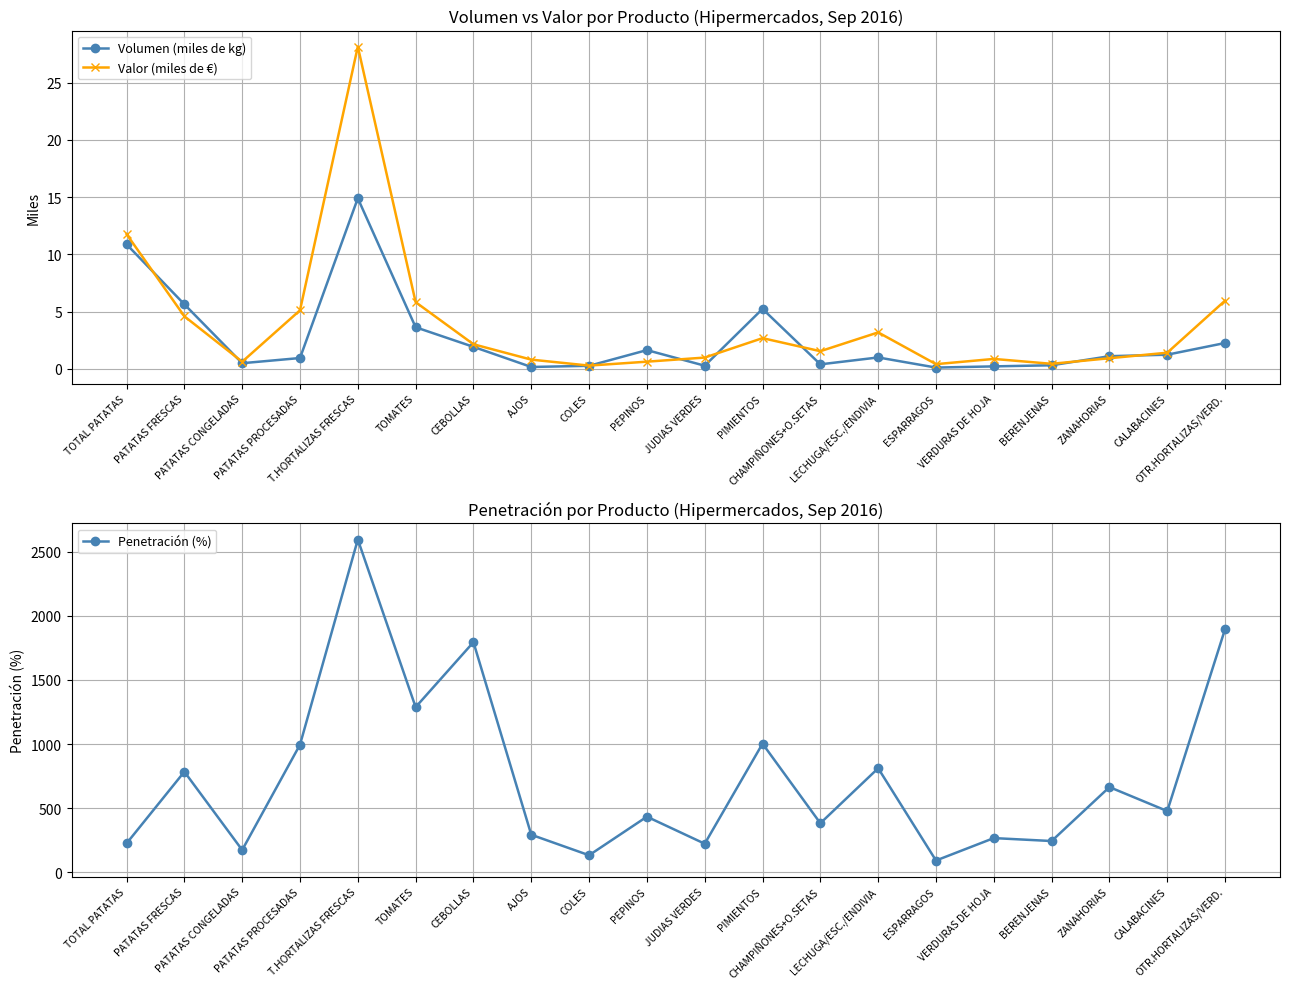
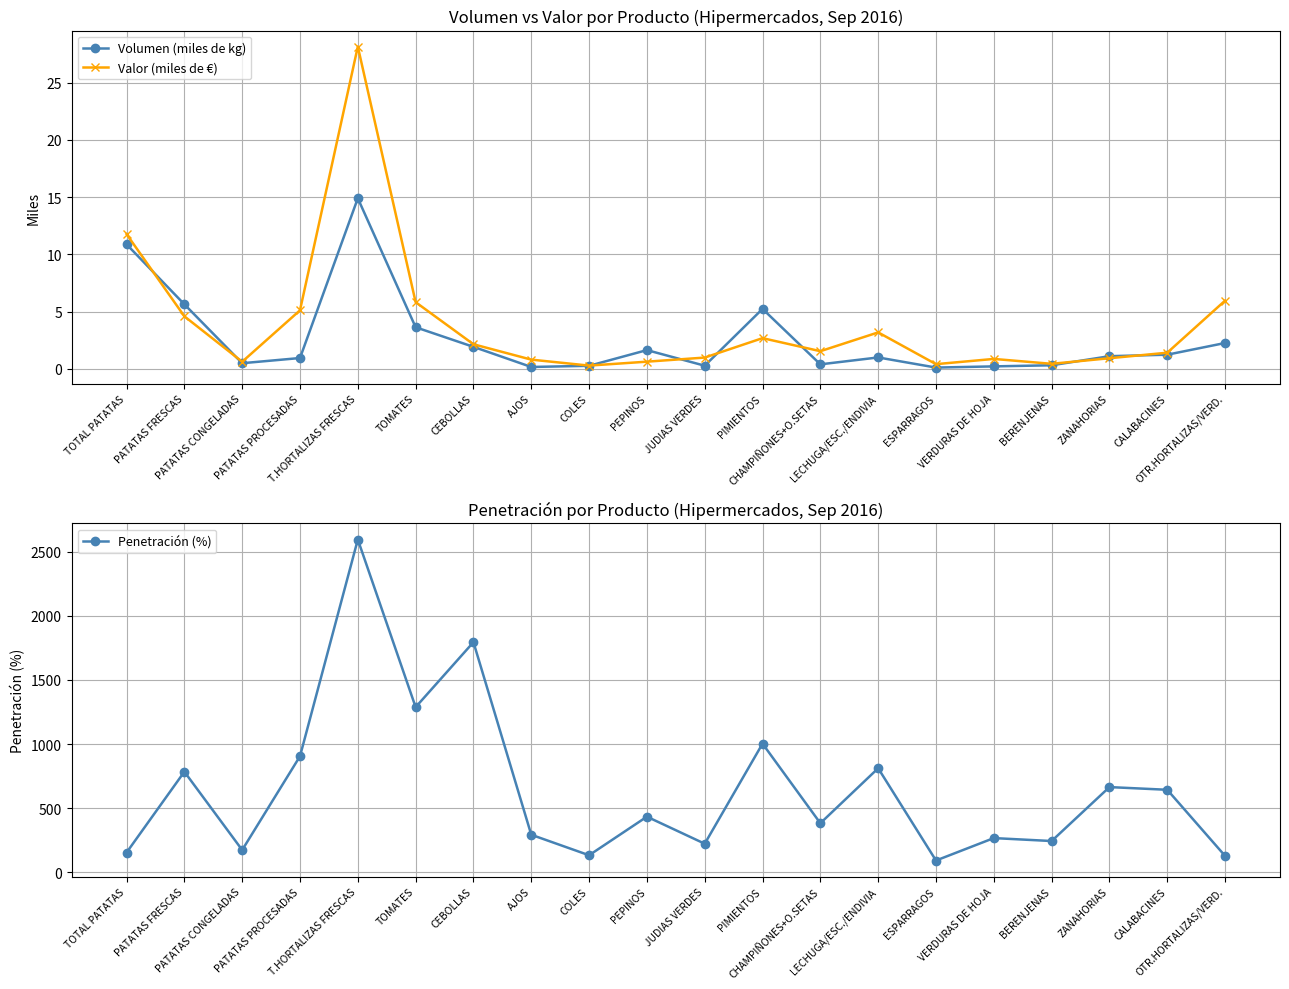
Penetración por Producto (Hipermercados, Sep 2016), TOTAL PATATAS: 220 -> 150
Penetración por Producto (Hipermercados, Sep 2016), PATATAS PROCESADAS: 1000 -> 900
Penetración por Producto (Hipermercados, Sep 2016), CALABACINES: 480 -> 640
Penetración por Producto (Hipermercados, Sep 2016), OTR.HORTALIZAS/VERD.: 1900 -> 130
